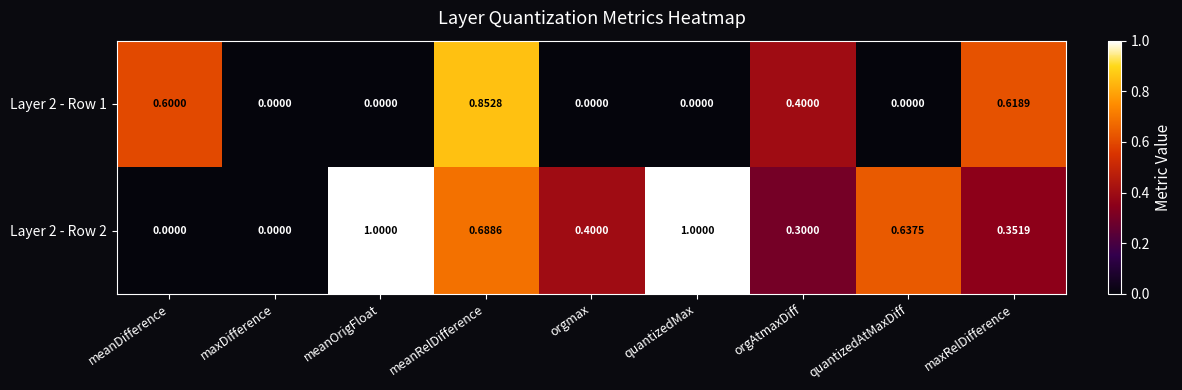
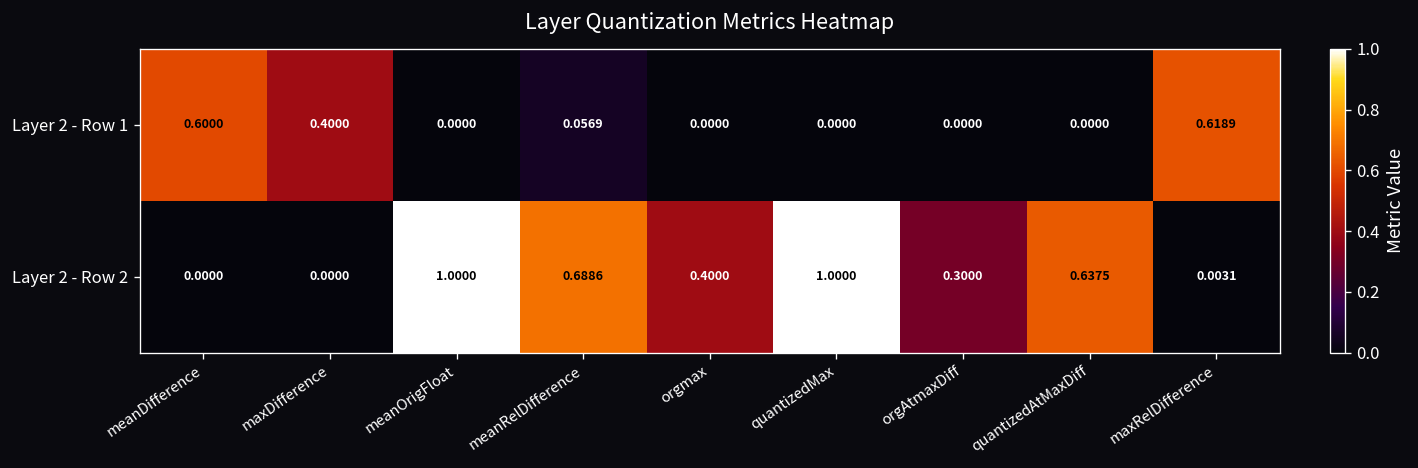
Layer 2 - Row 1, maxDifference: 0.0000 -> 0.4000
Layer 2 - Row 1, meanRelDifference: 0.8528 -> 0.0569
Layer 2 - Row 1, orgAtmaxDiff: 0.4000 -> 0.0000
Layer 2 - Row 2, maxRelDifference: 0.3519 -> 0.0031
